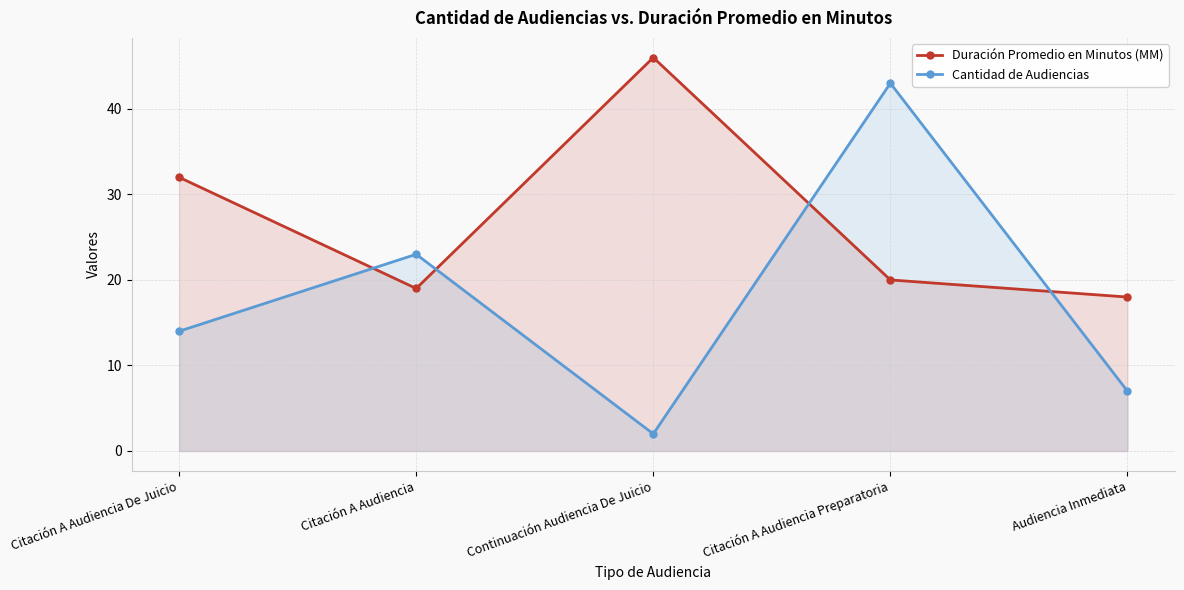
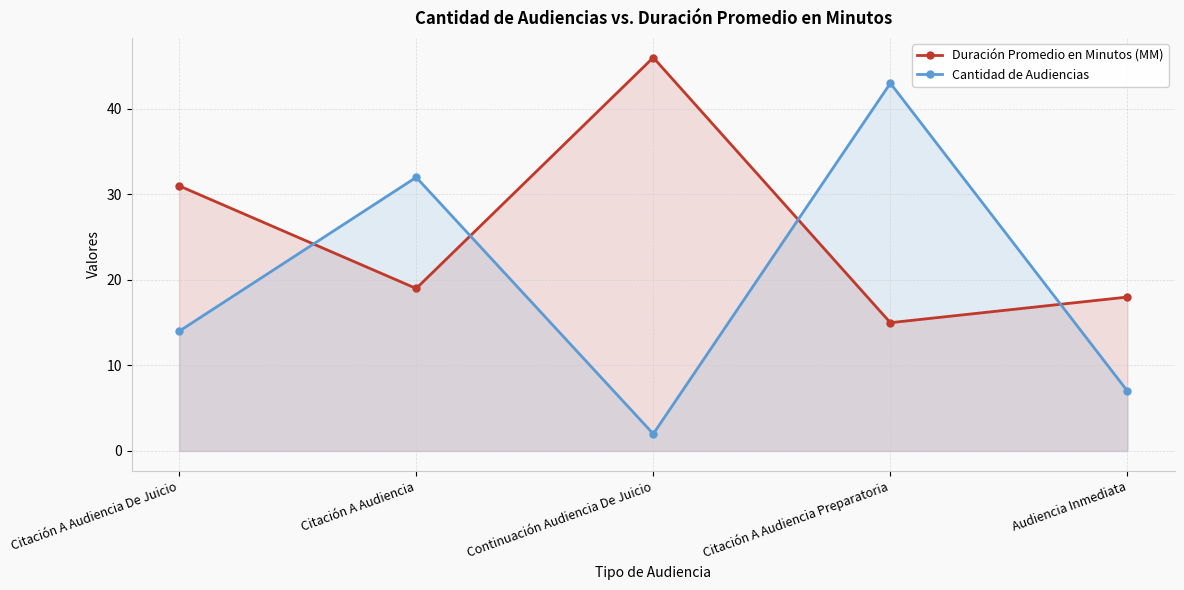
Duración Promedio en Minutos (MM), Citación A Audiencia De Juicio: 32 -> 31
Cantidad de Audiencias, Citación A Audiencia: 23 -> 32
Duración Promedio en Minutos (MM), Citación A Audiencia Preparatoria: 20 -> 15
